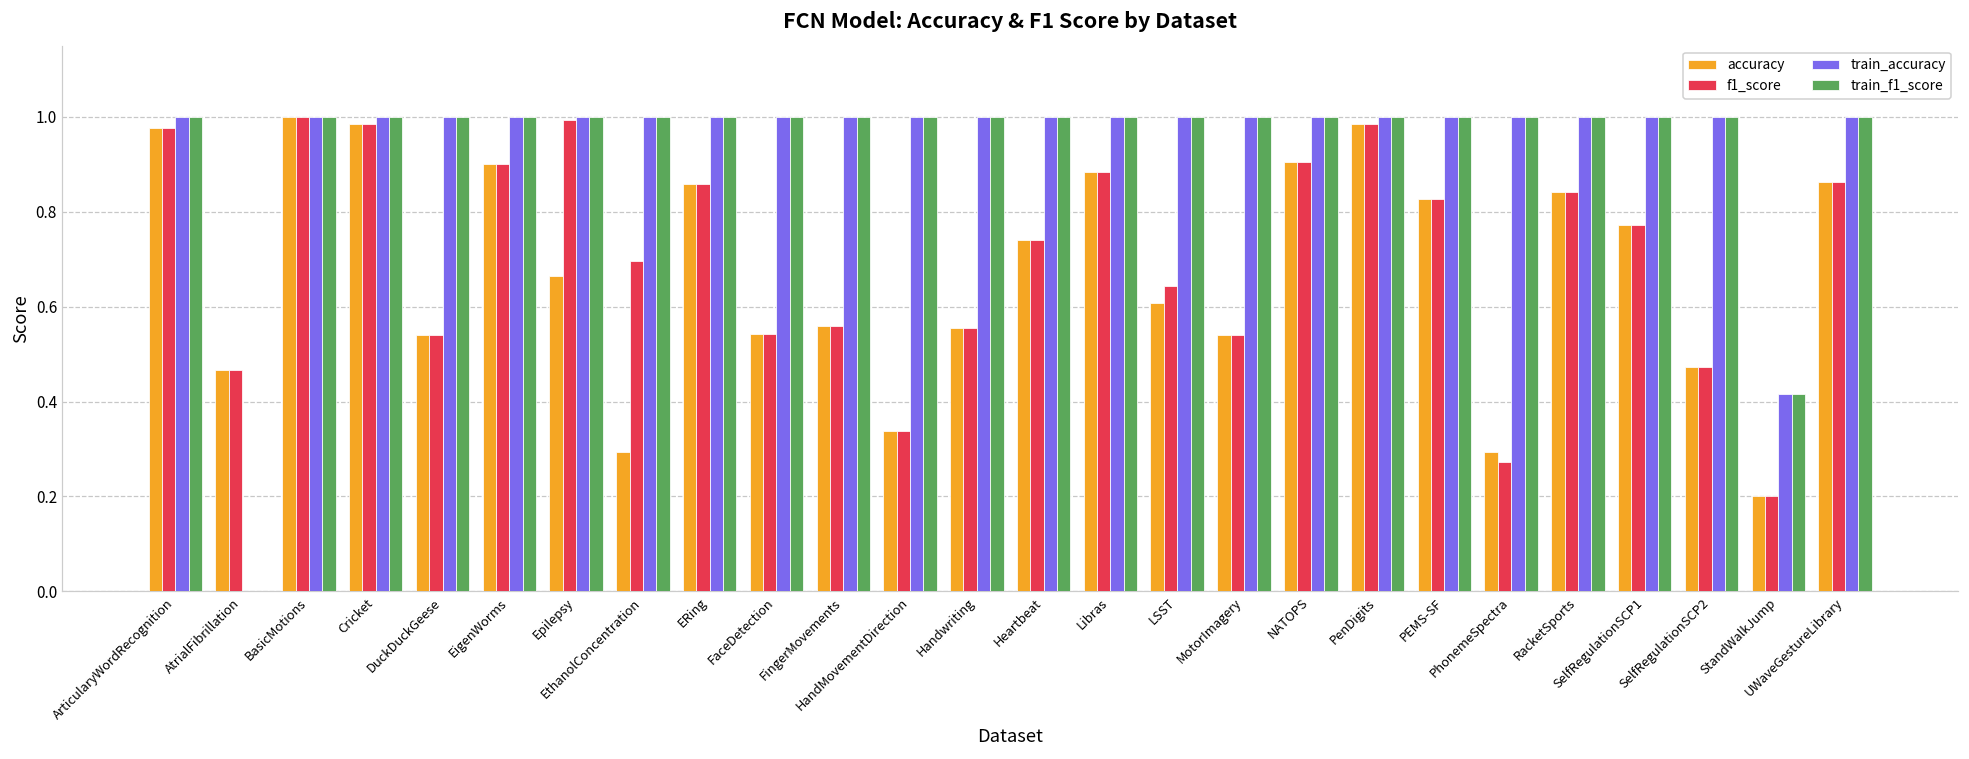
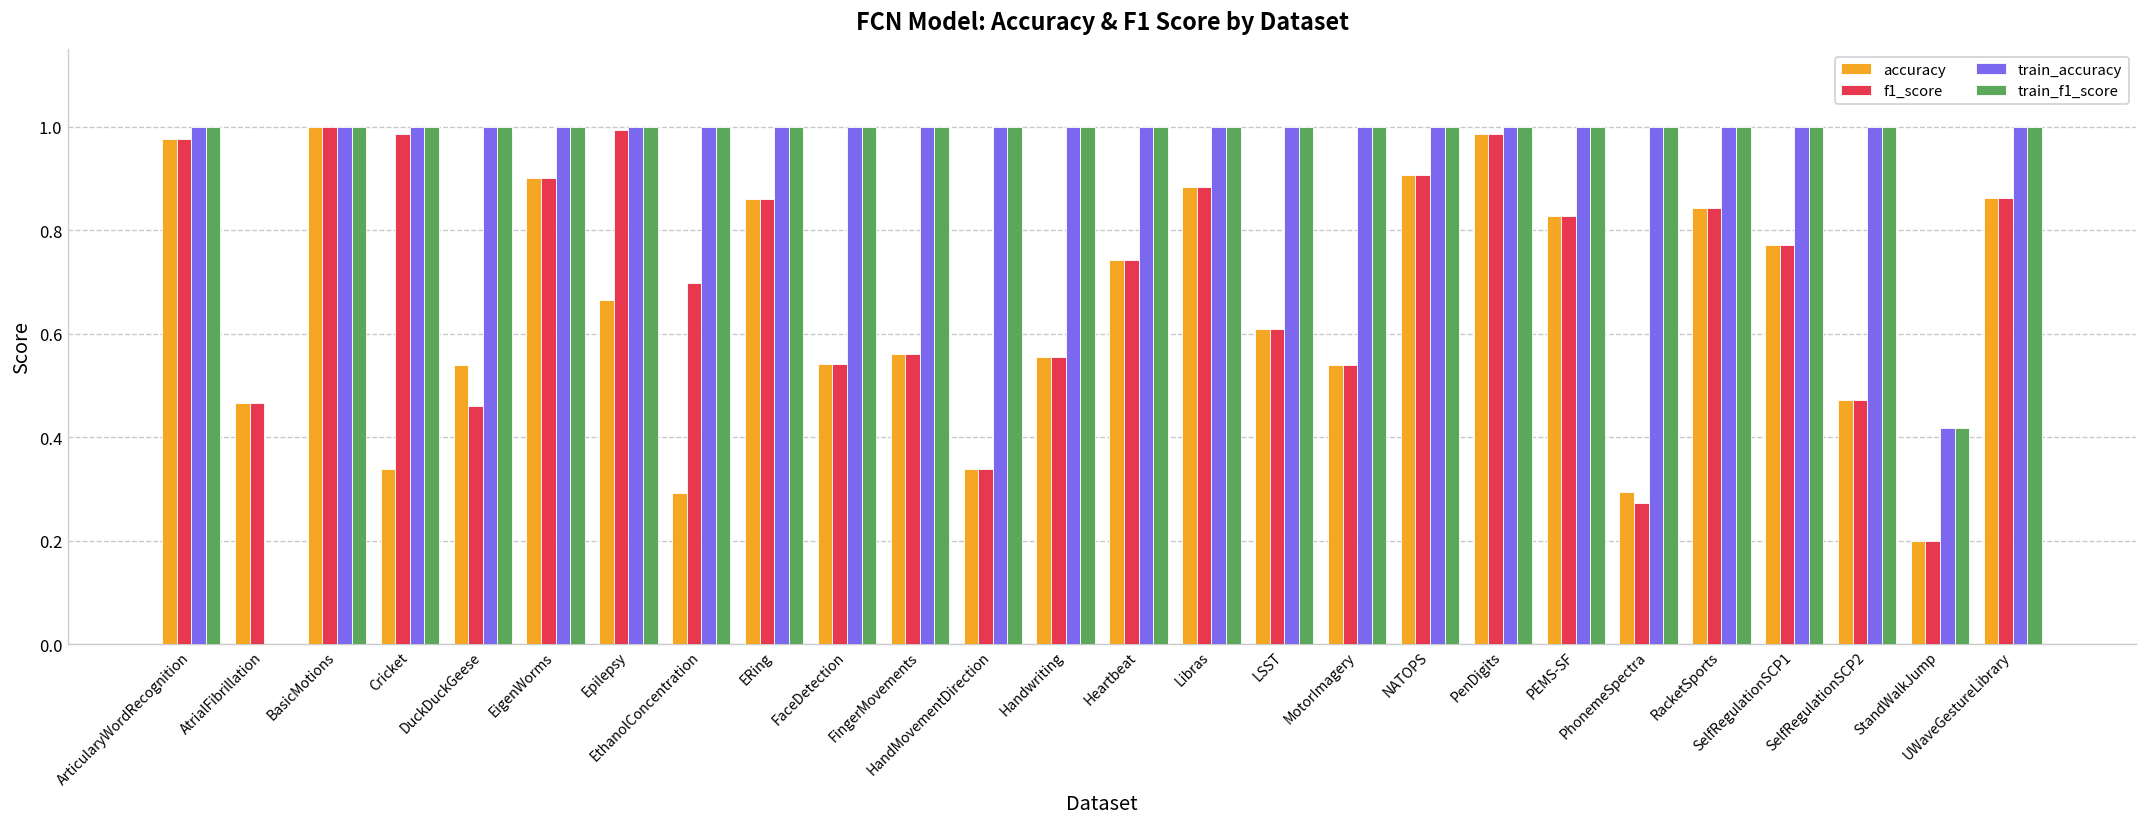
accuracy, Cricket: 0.99 -> 0.34
f1_score, DuckDuckGeese: 0.54 -> 0.46
f1_score, LSST: 0.64 -> 0.61
